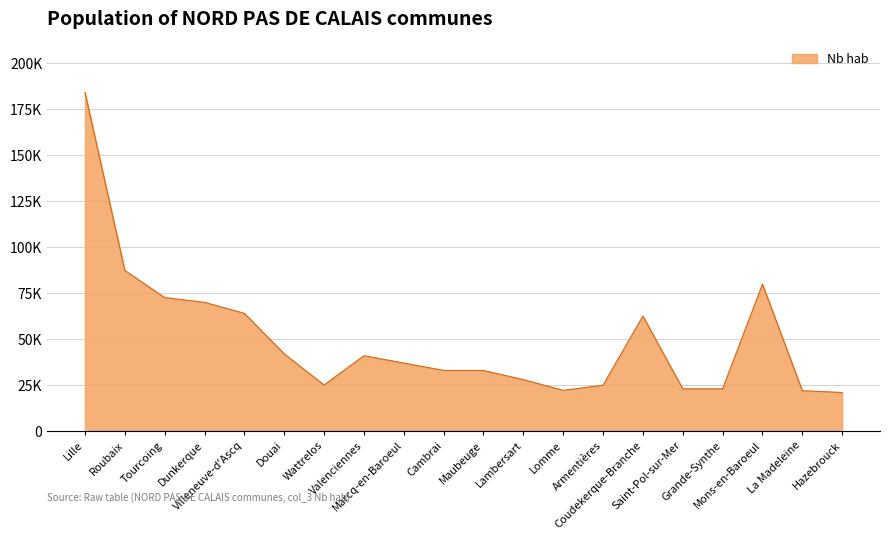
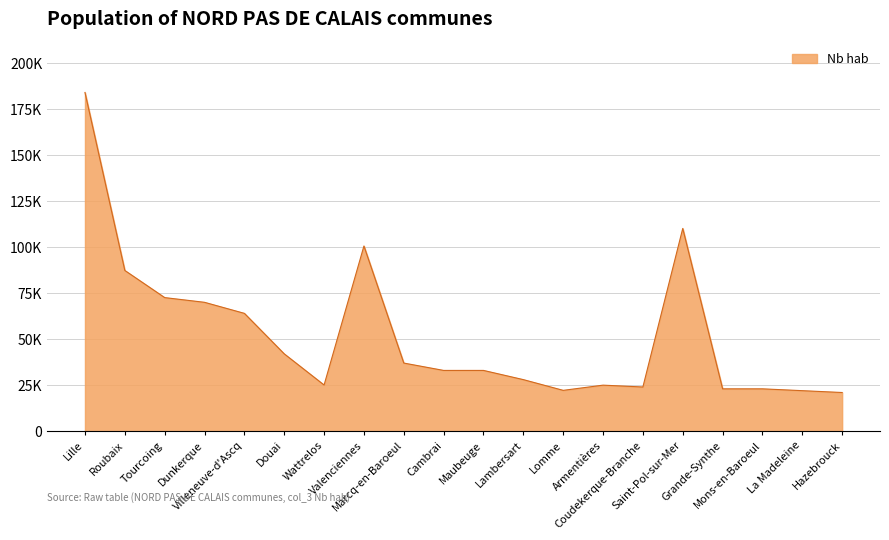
Valenciennes: 41000 -> 101000
Coudekerque-Branche: 63000 -> 24000
Saint-Pol-sur-Mer: 23000 -> 110000
Mons-en-Baroeul: 80000 -> 23000
